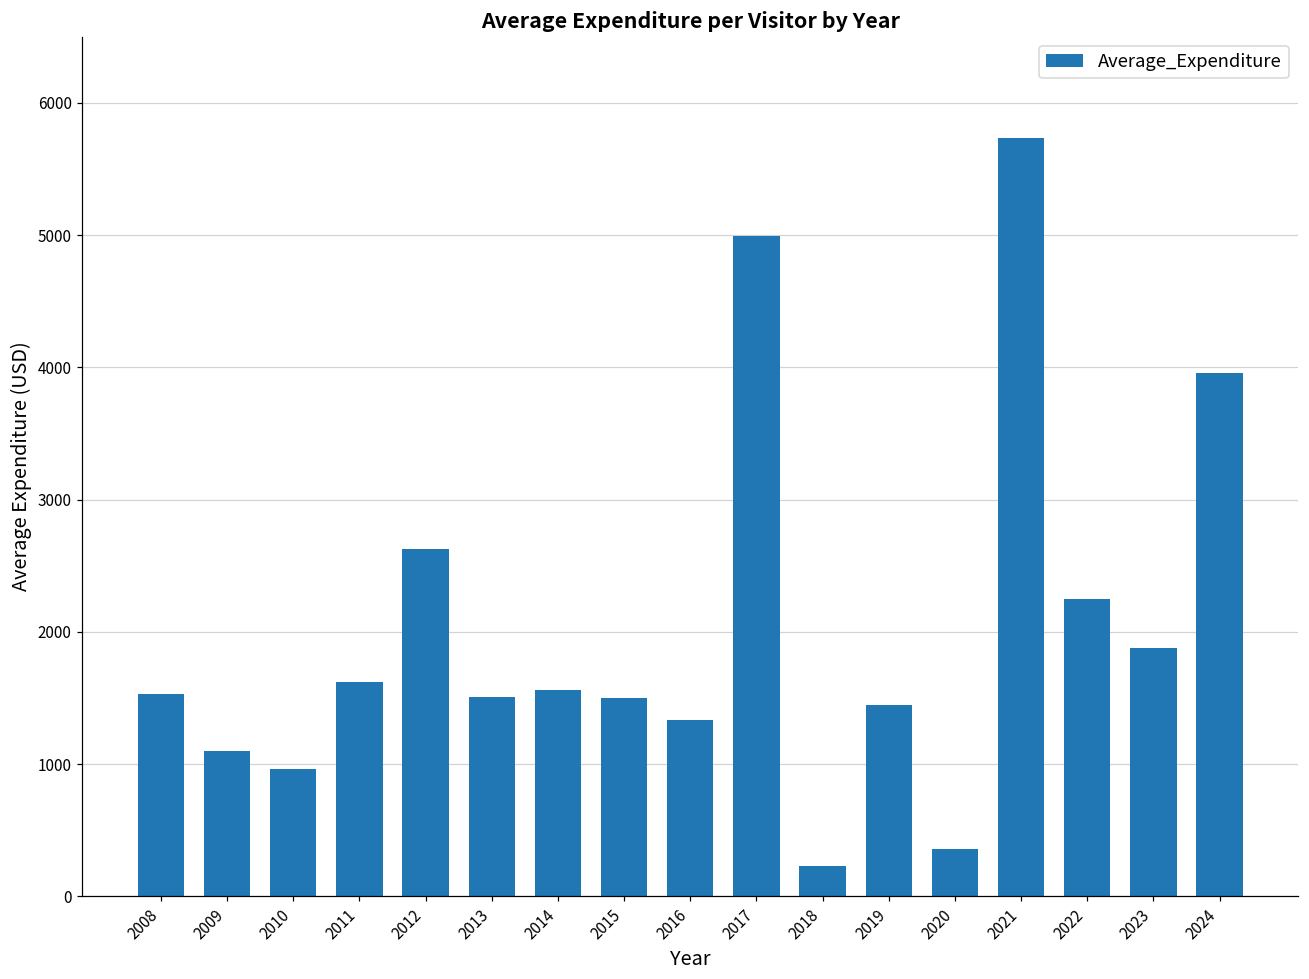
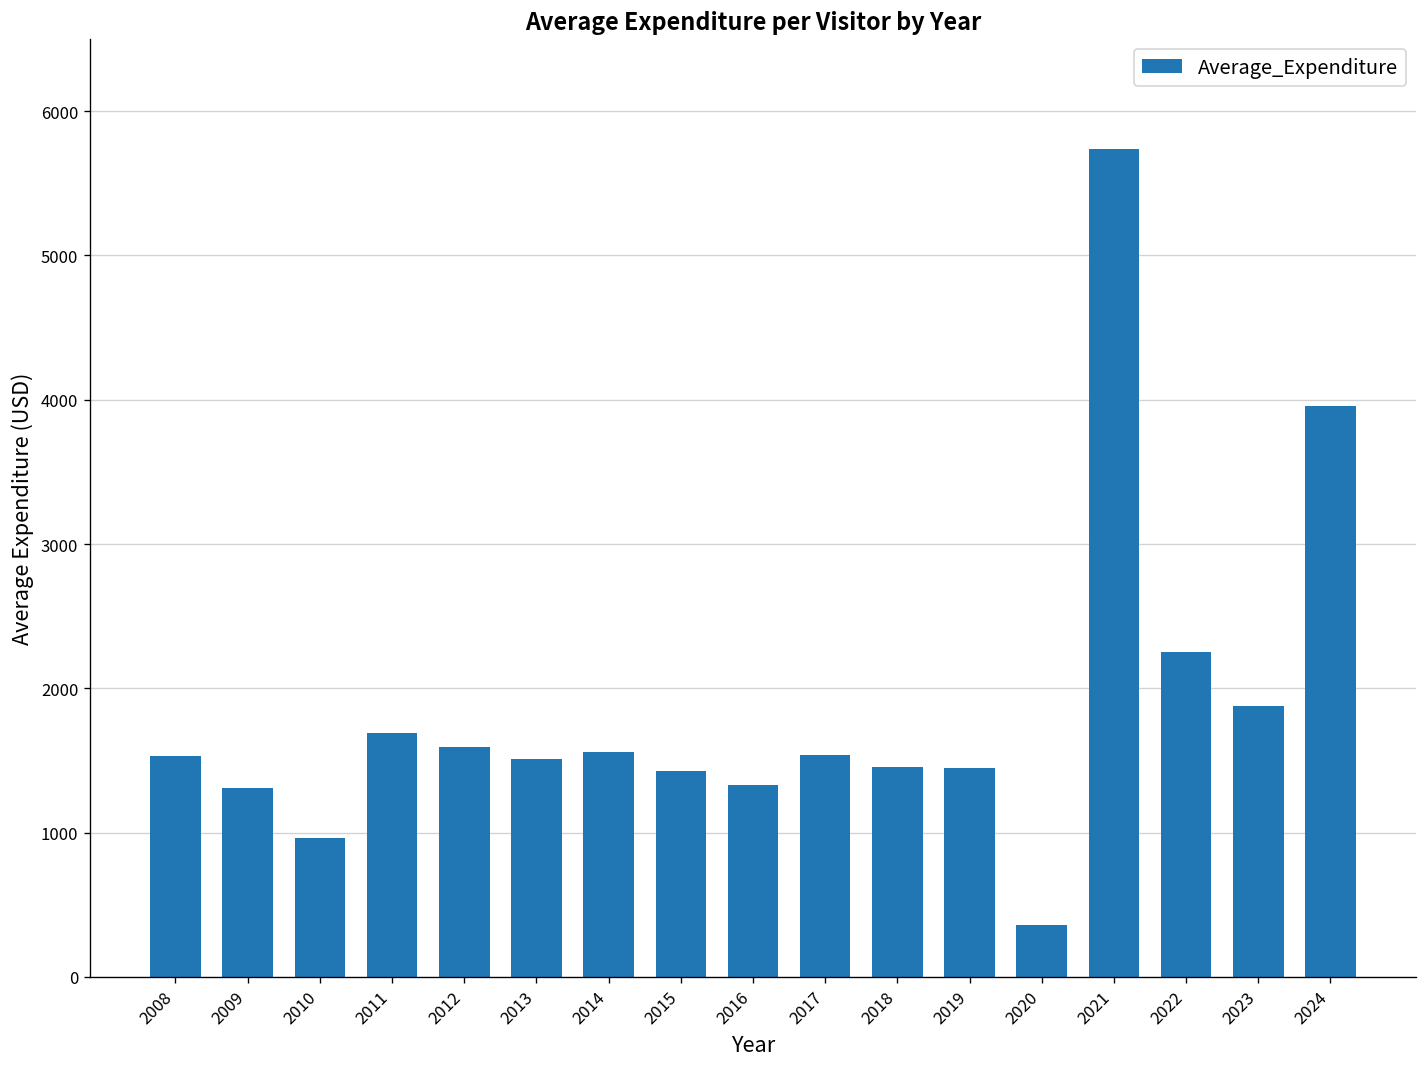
2009: 1100 -> 1310
2011: 1620 -> 1690
2012: 2630 -> 1590
2015: 1500 -> 1430
2017: 4990 -> 1540
2018: 230 -> 1460
